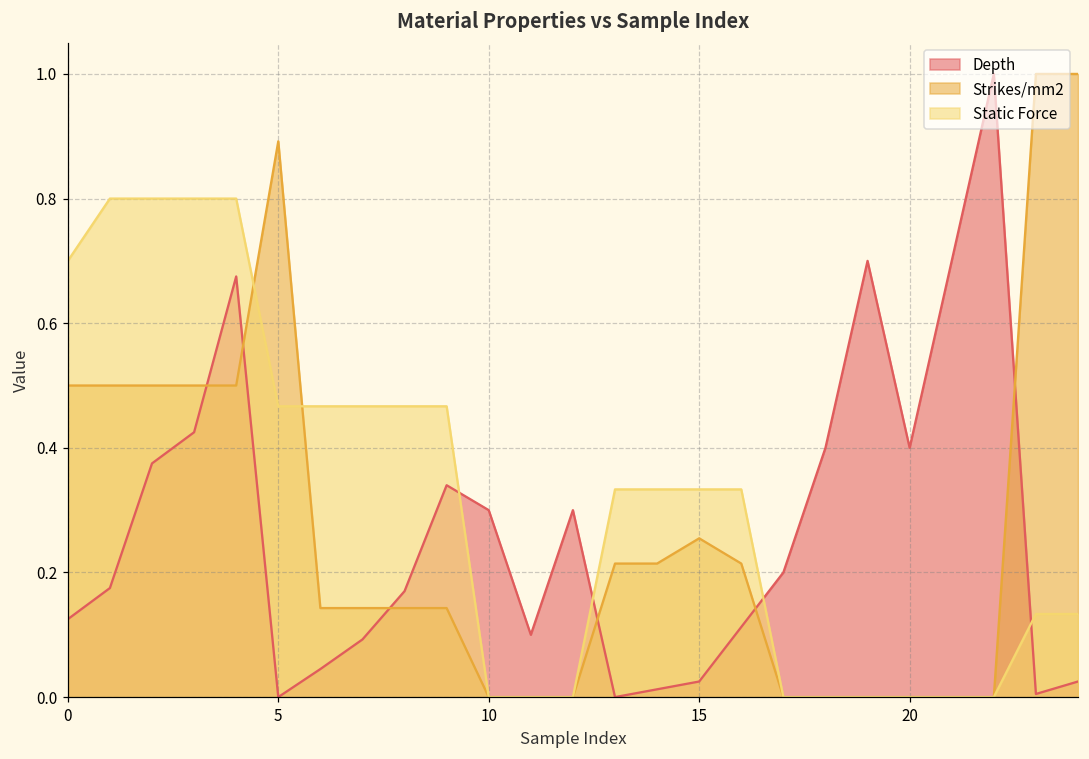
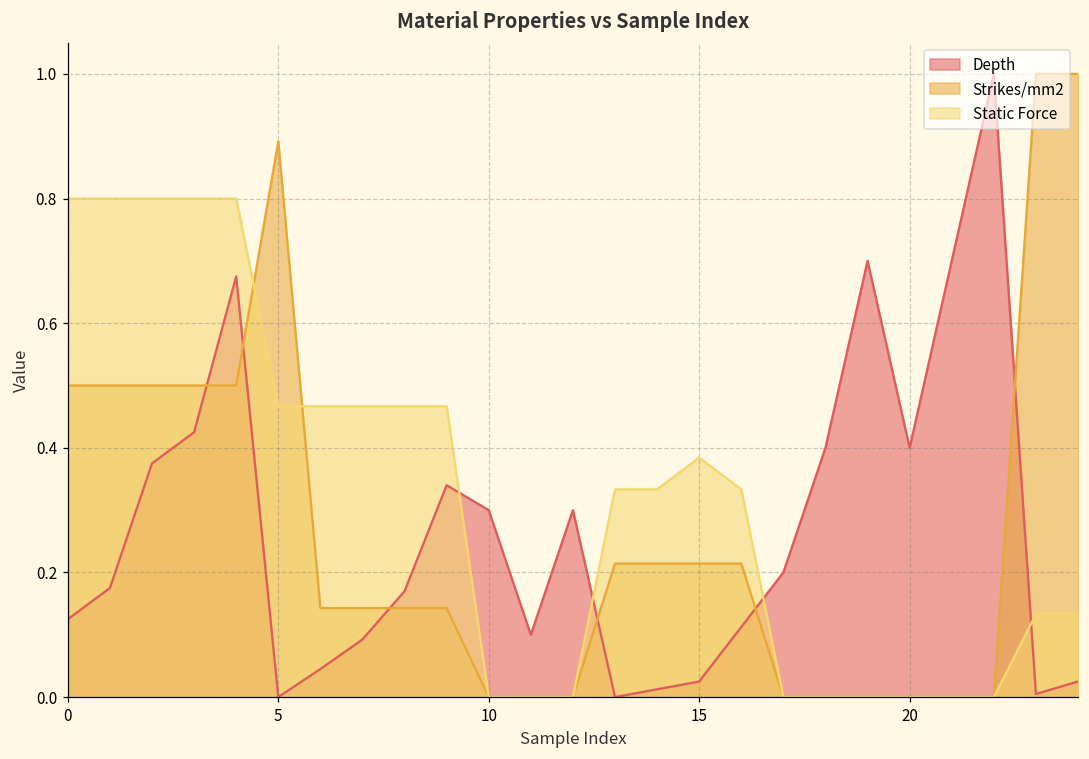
Static Force, 0: 0.7 -> 0.8
Strikes/mm2, 15: 0.25 -> 0.21
Static Force, 15: 0.33 -> 0.38
